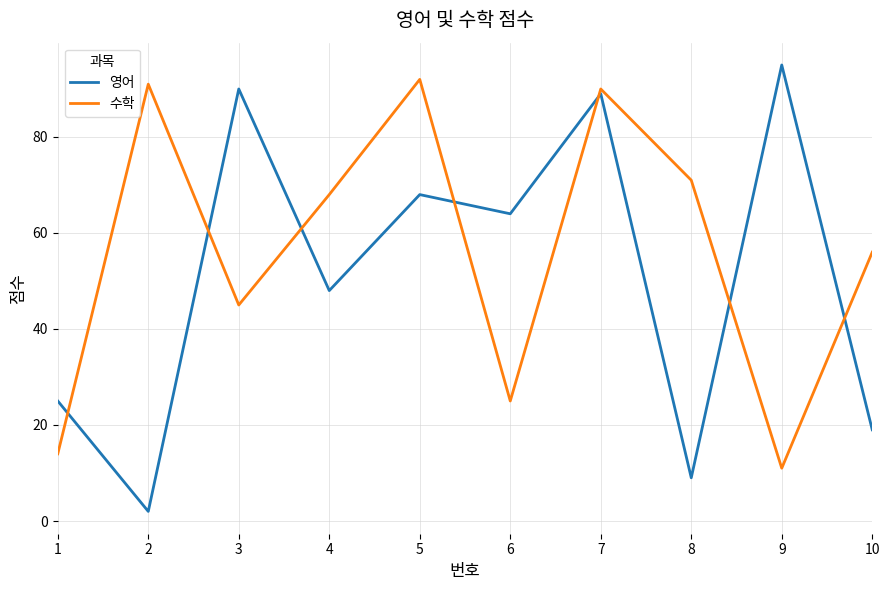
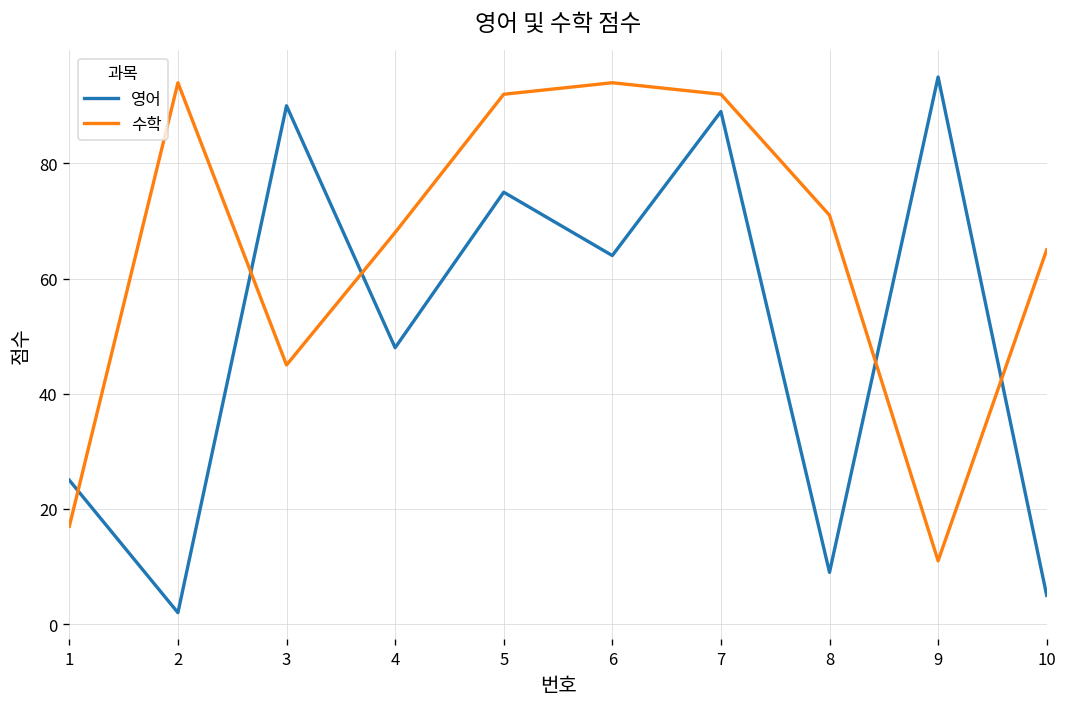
수학, 1: 14 -> 17
수학, 2: 91 -> 94
영어, 5: 68 -> 75
수학, 6: 25 -> 94
수학, 7: 90 -> 92
영어, 10: 19 -> 5
수학, 10: 56 -> 65
